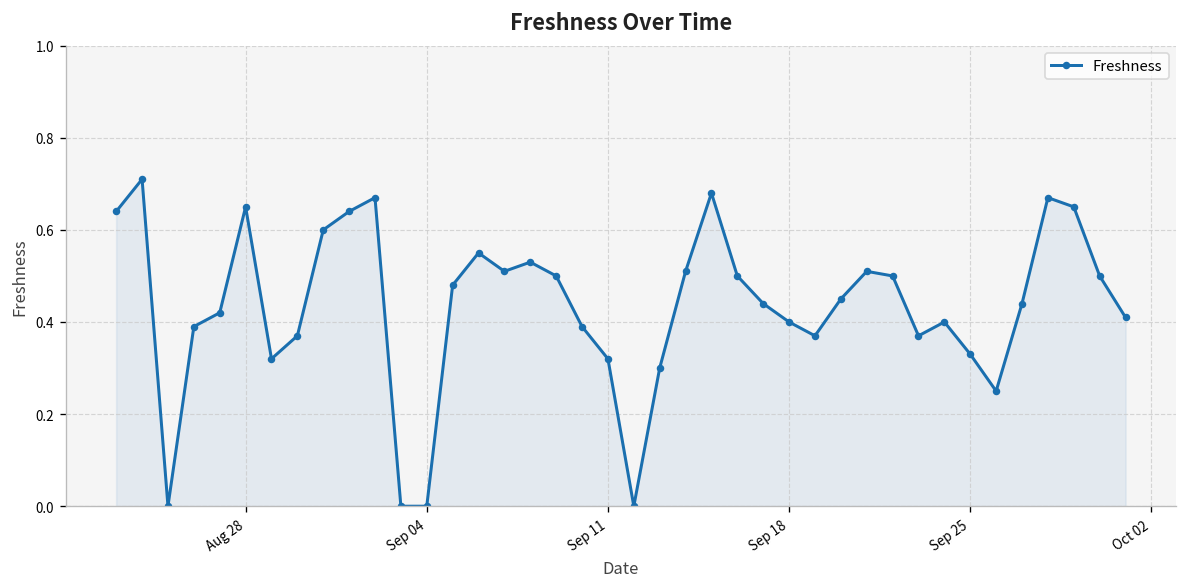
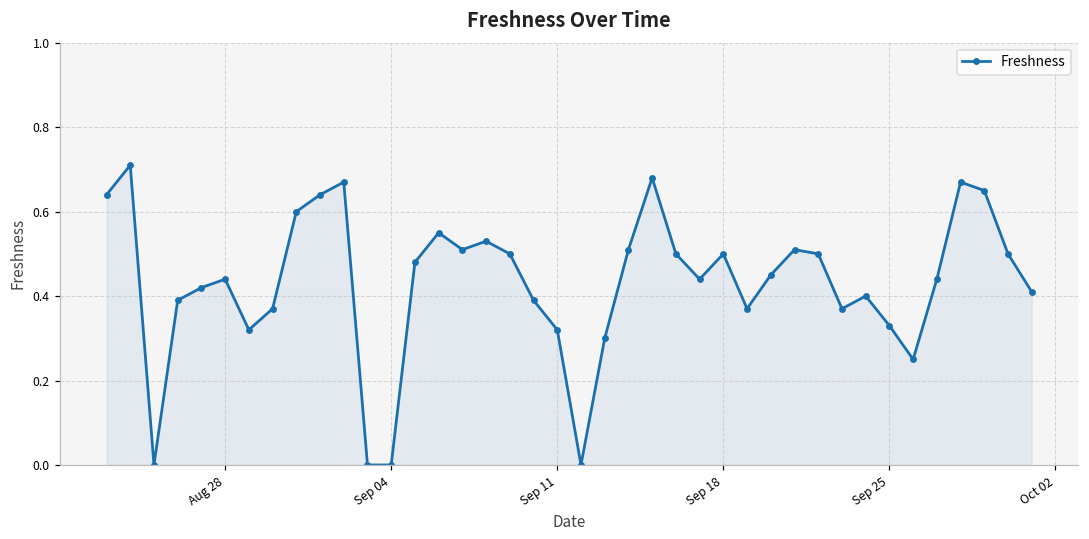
Aug 28: 0.65 -> 0.44
Sep 18: 0.4 -> 0.5
